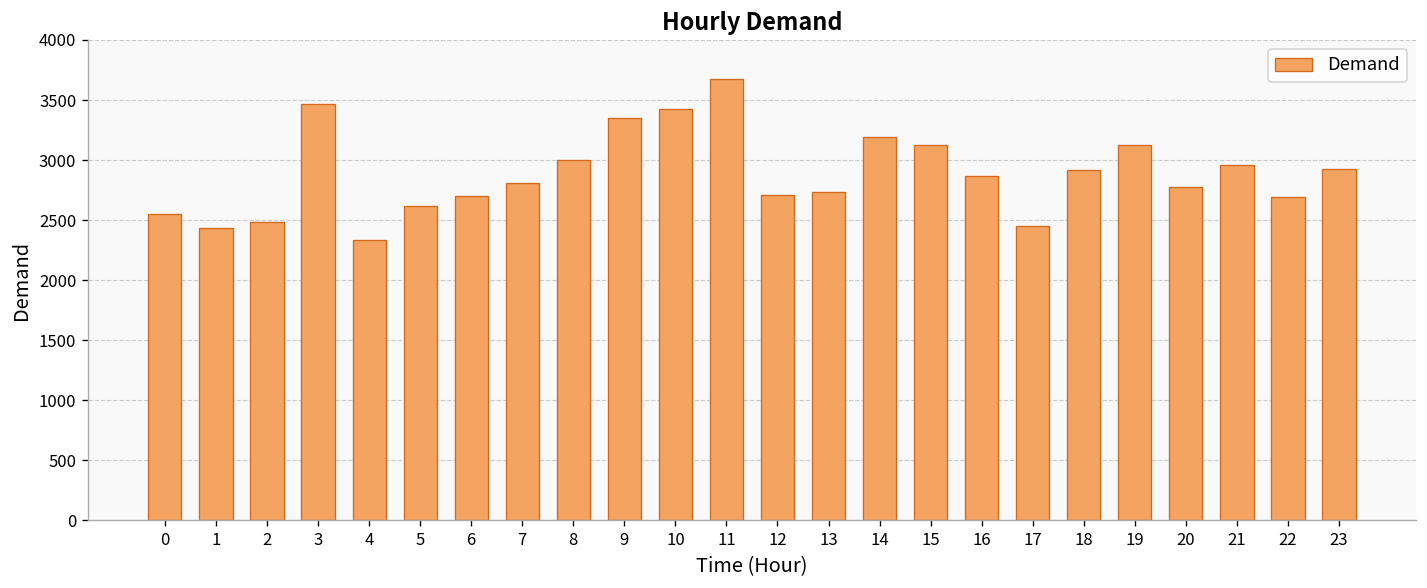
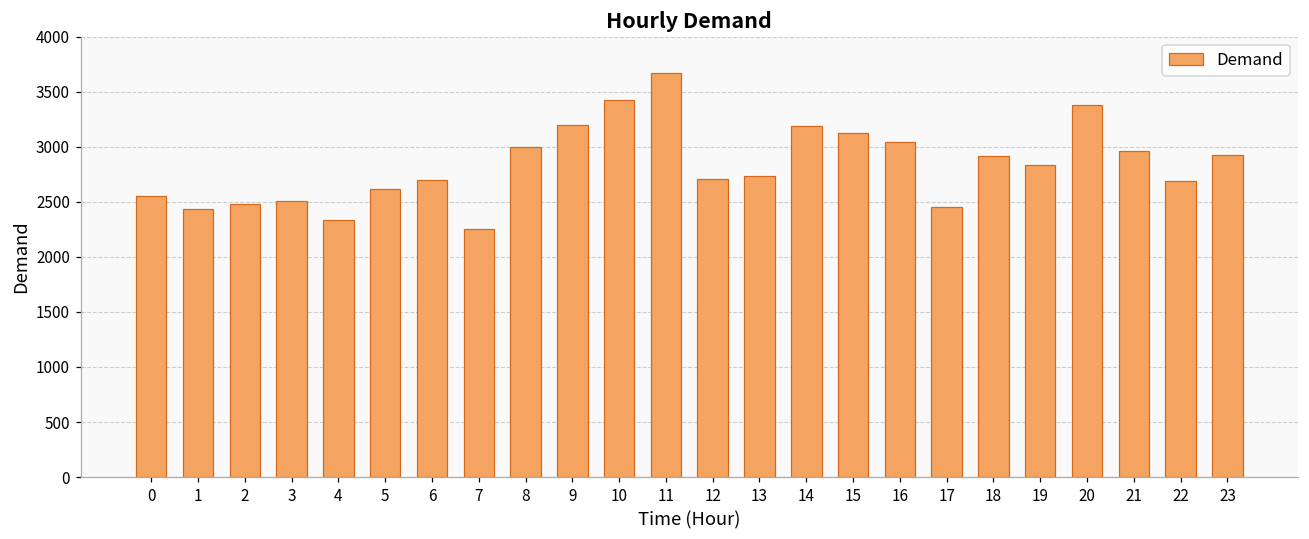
3: 3470 -> 2510
7: 2810 -> 2260
9: 3350 -> 3200
16: 2870 -> 3040
19: 3130 -> 2840
20: 2780 -> 3380
